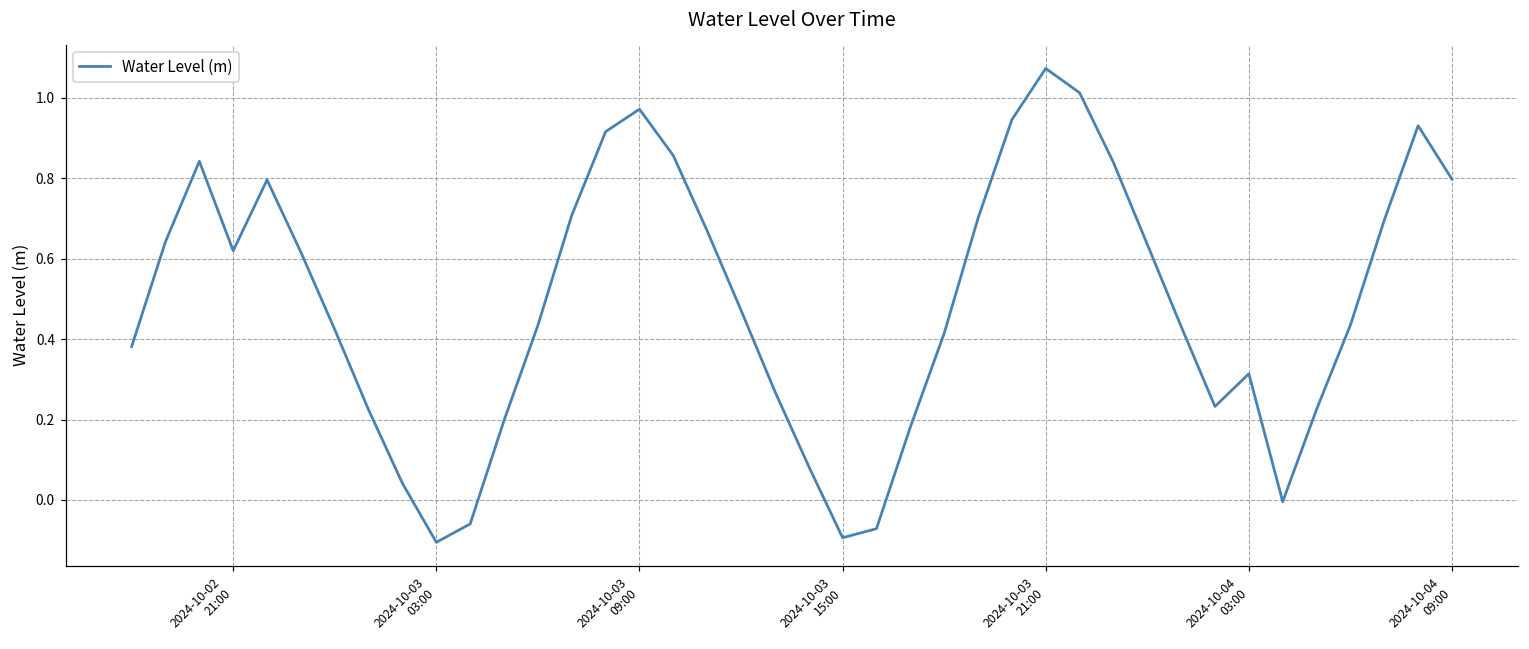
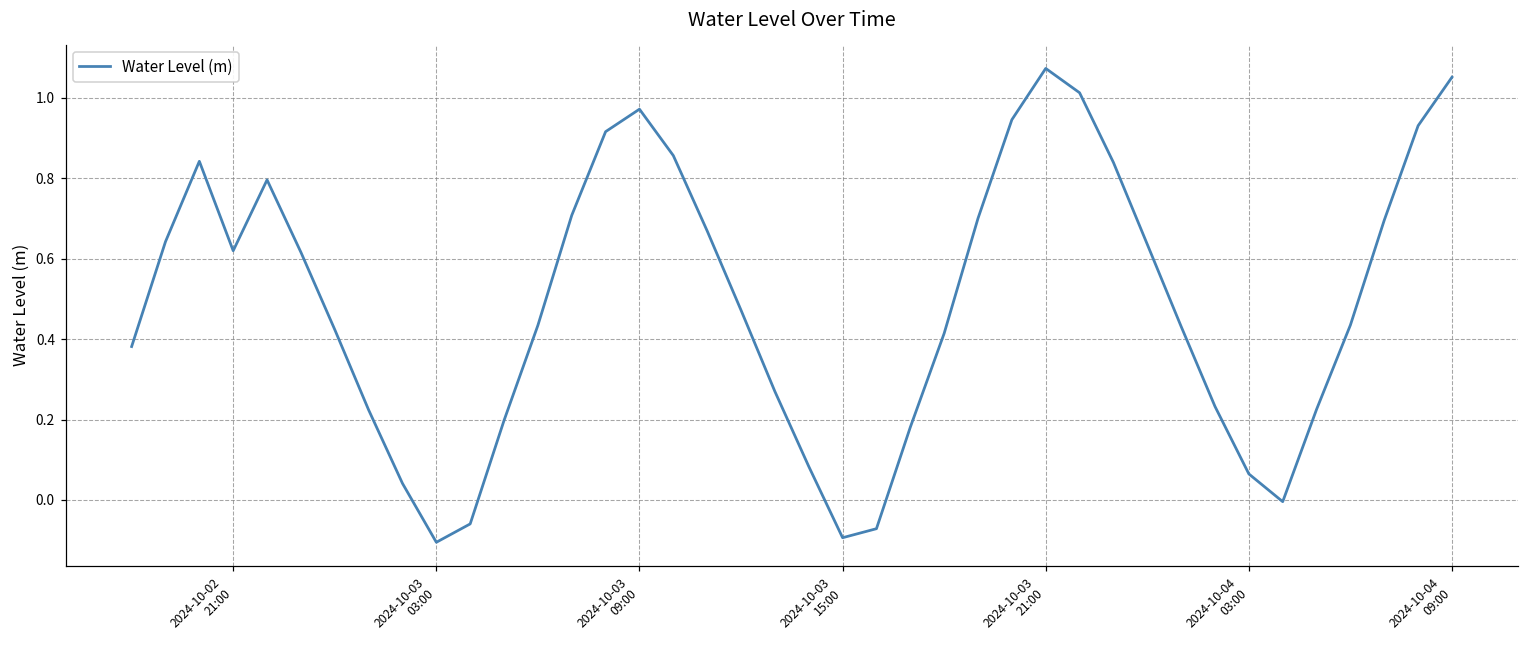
2024-10-04 03:00: 0.31 -> 0.06
2024-10-04 09:00: 0.80 -> 1.05
